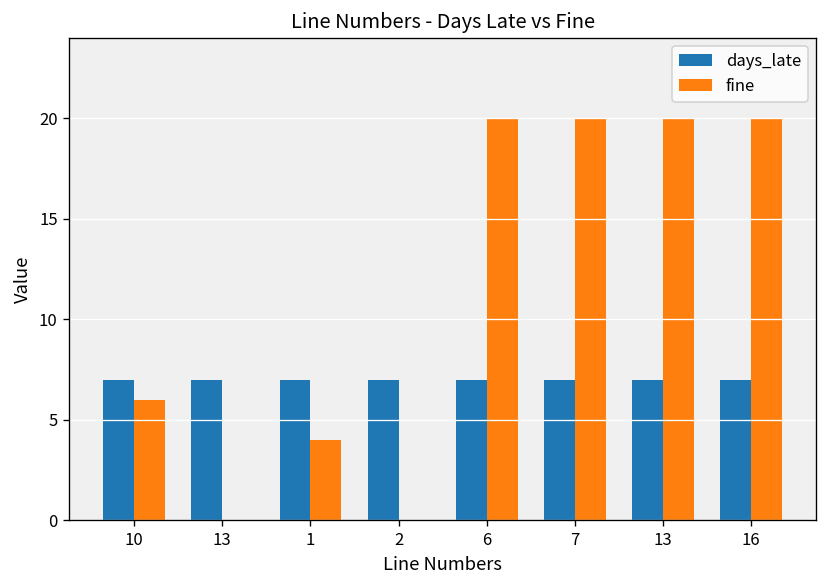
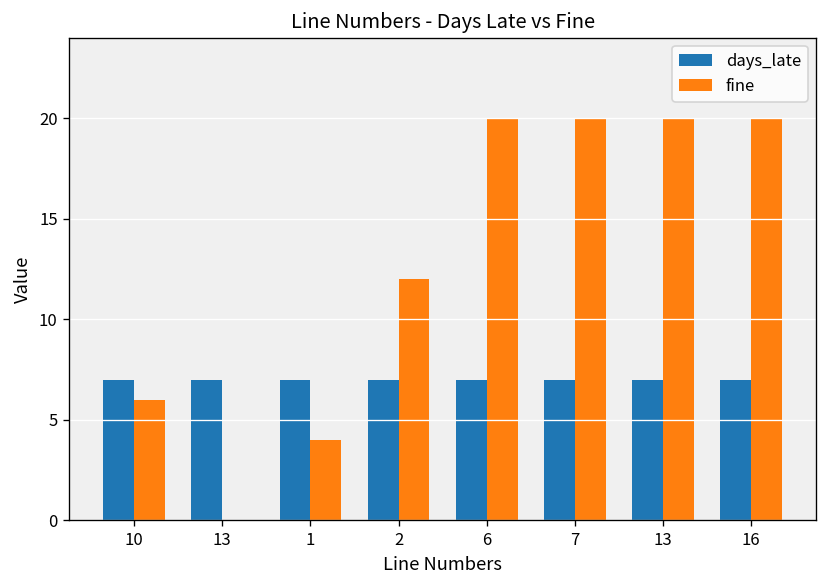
fine, 2: 0 -> 12
